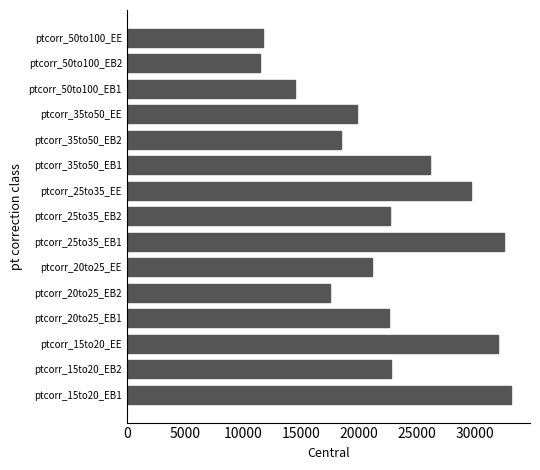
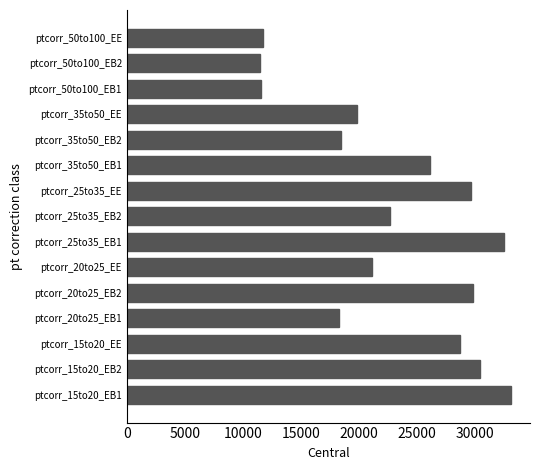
ptcorr_50to100_EB1: 14500 -> 11500
ptcorr_20to25_EB2: 17500 -> 29800
ptcorr_20to25_EB1: 22600 -> 18200
ptcorr_15to20_EE: 32000 -> 28700
ptcorr_15to20_EB2: 22700 -> 30400
